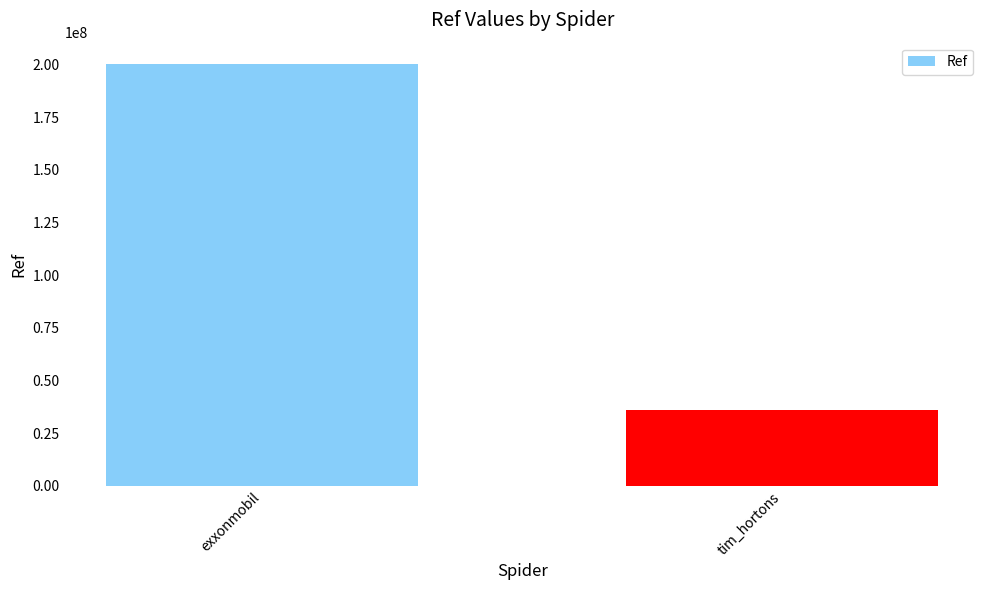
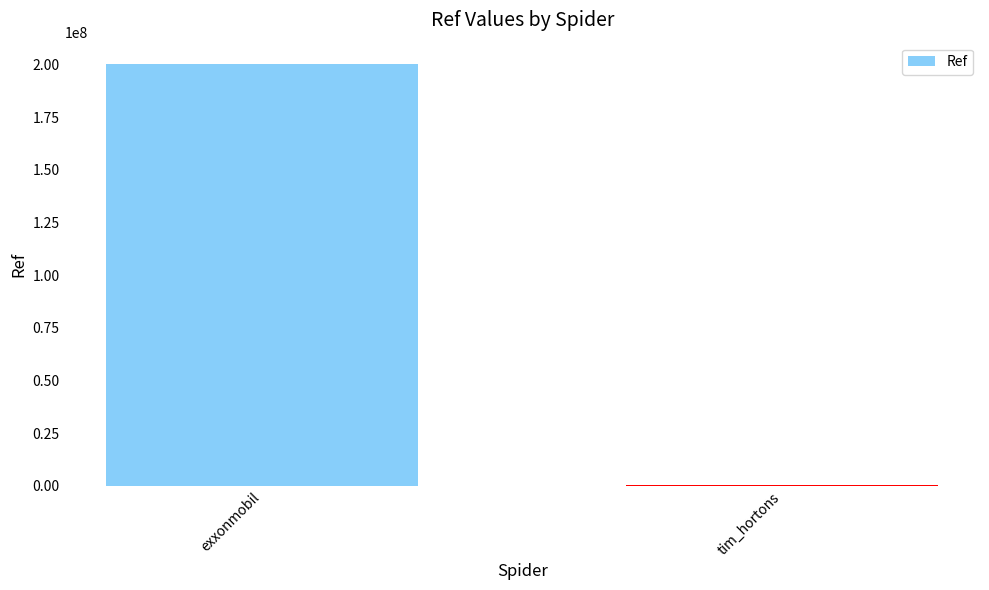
tim_hortons: 36000000 -> 0
